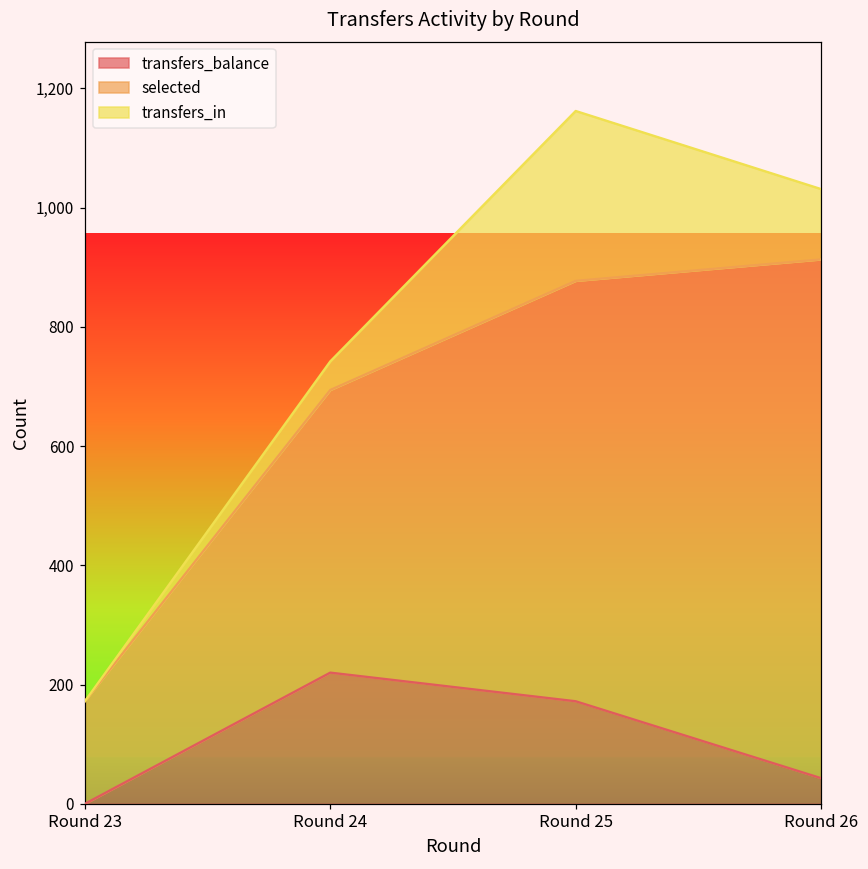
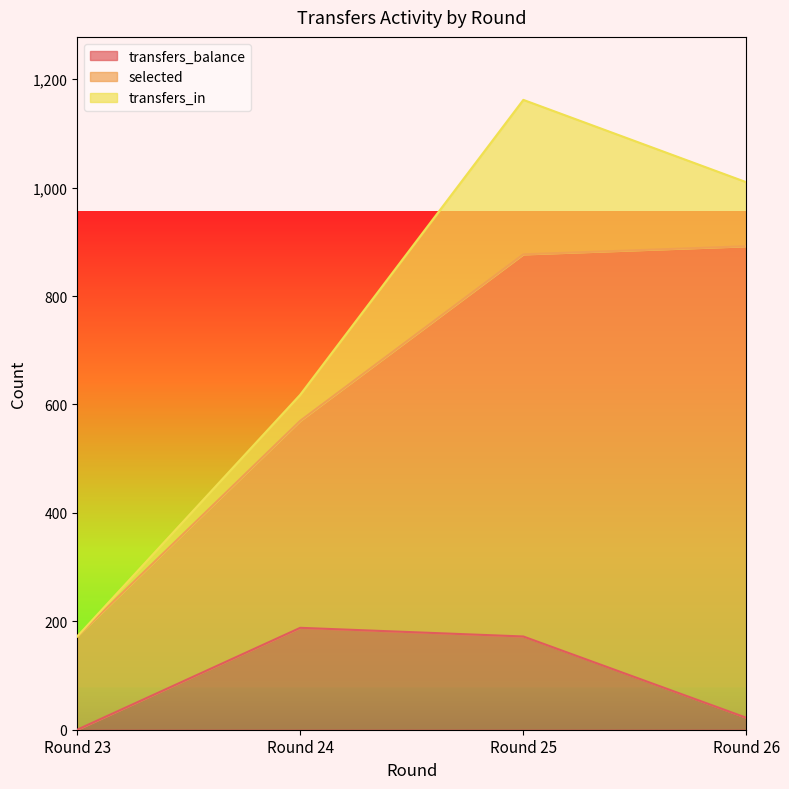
transfers_balance, Round 24: 220 -> 190
selected, Round 24: 470 -> 380
transfers_balance, Round 26: 40 -> 20
